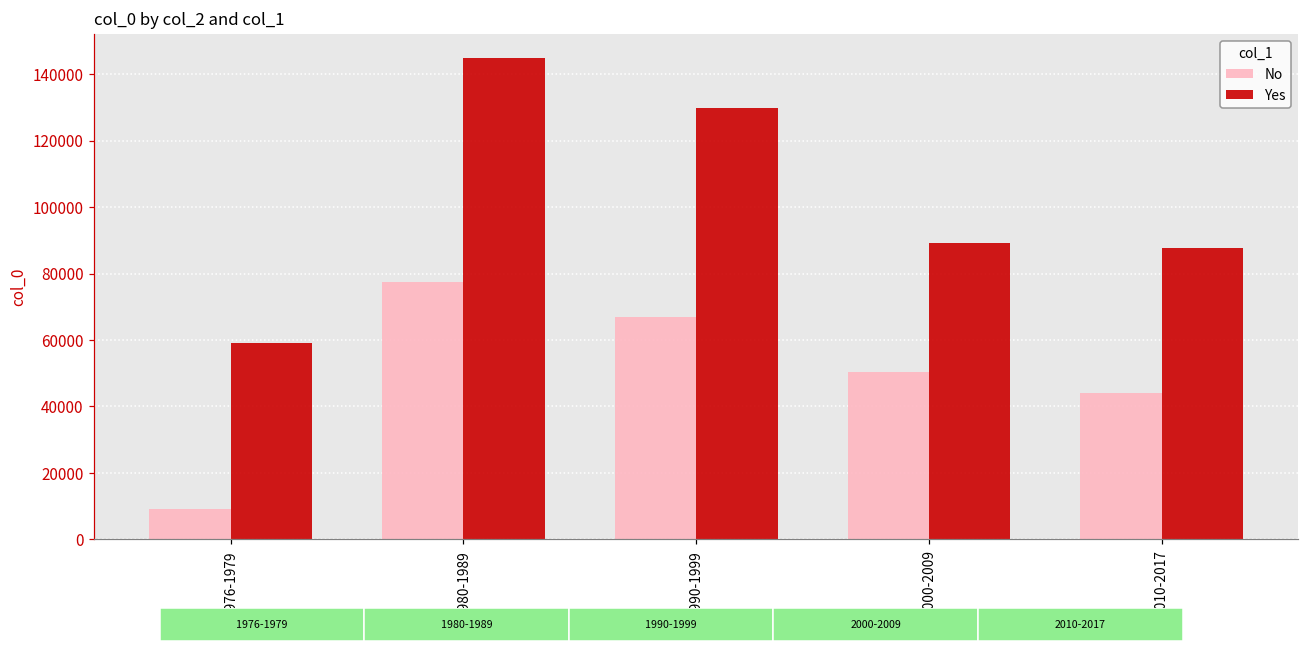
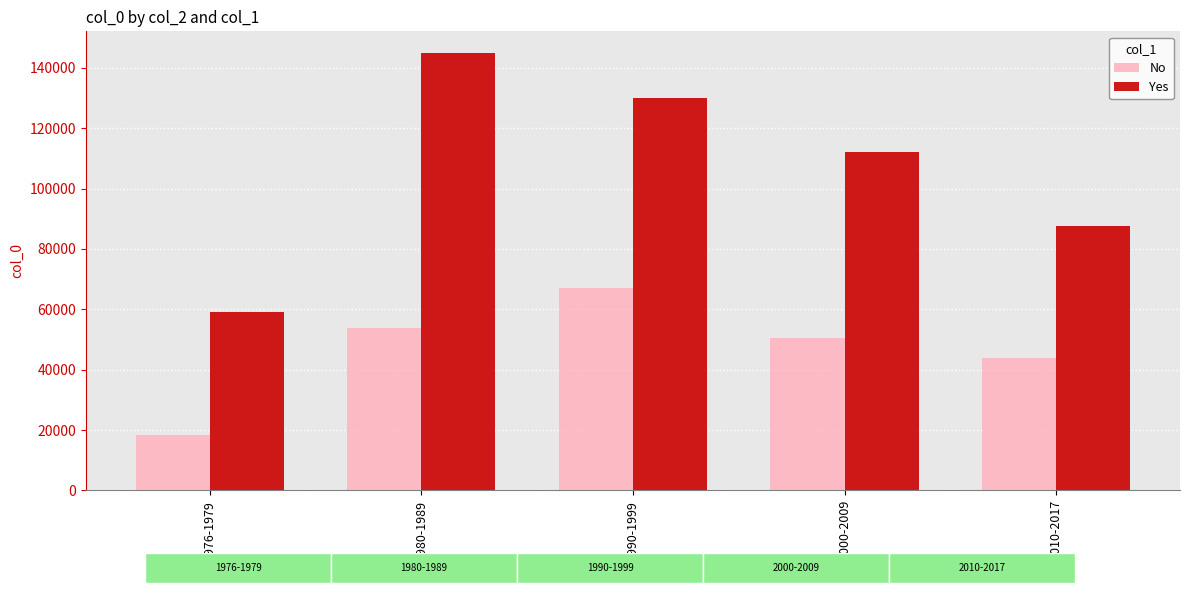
No, 1976-1979: 9000 -> 19000
No, 1980-1989: 77000 -> 54000
Yes, 2000-2009: 89000 -> 112000
